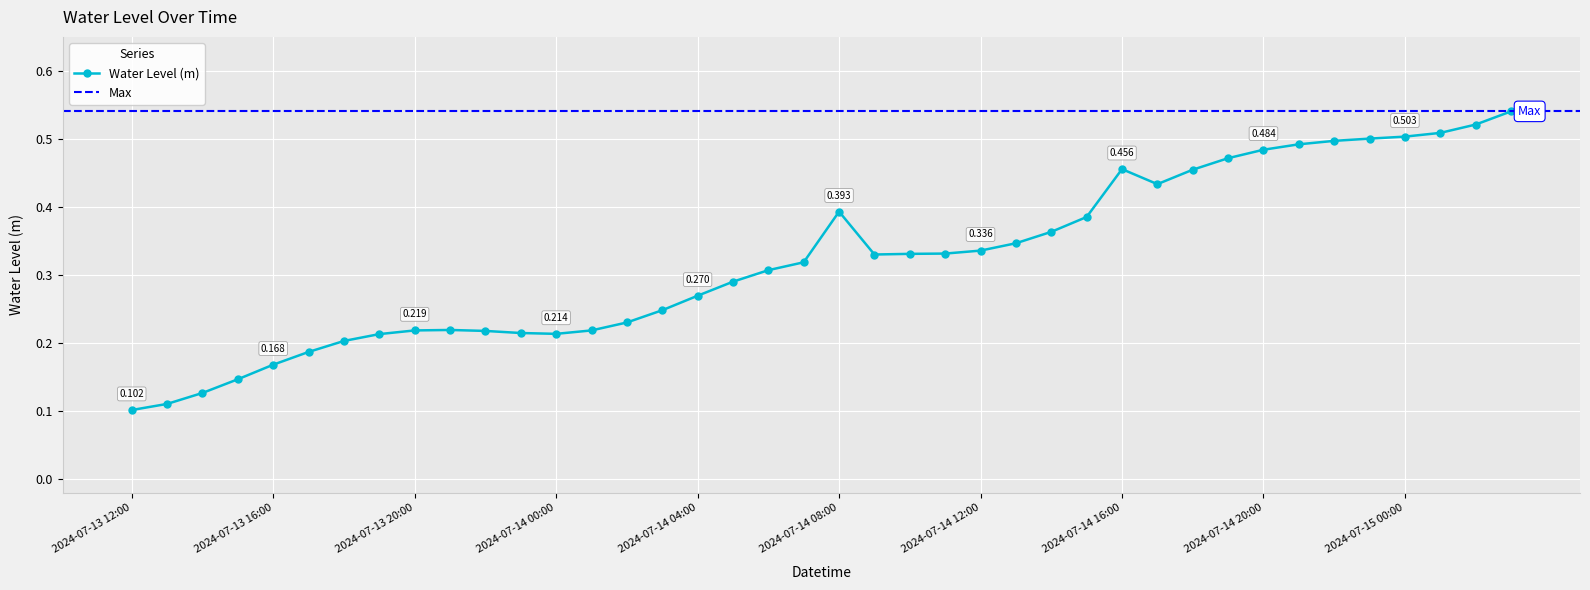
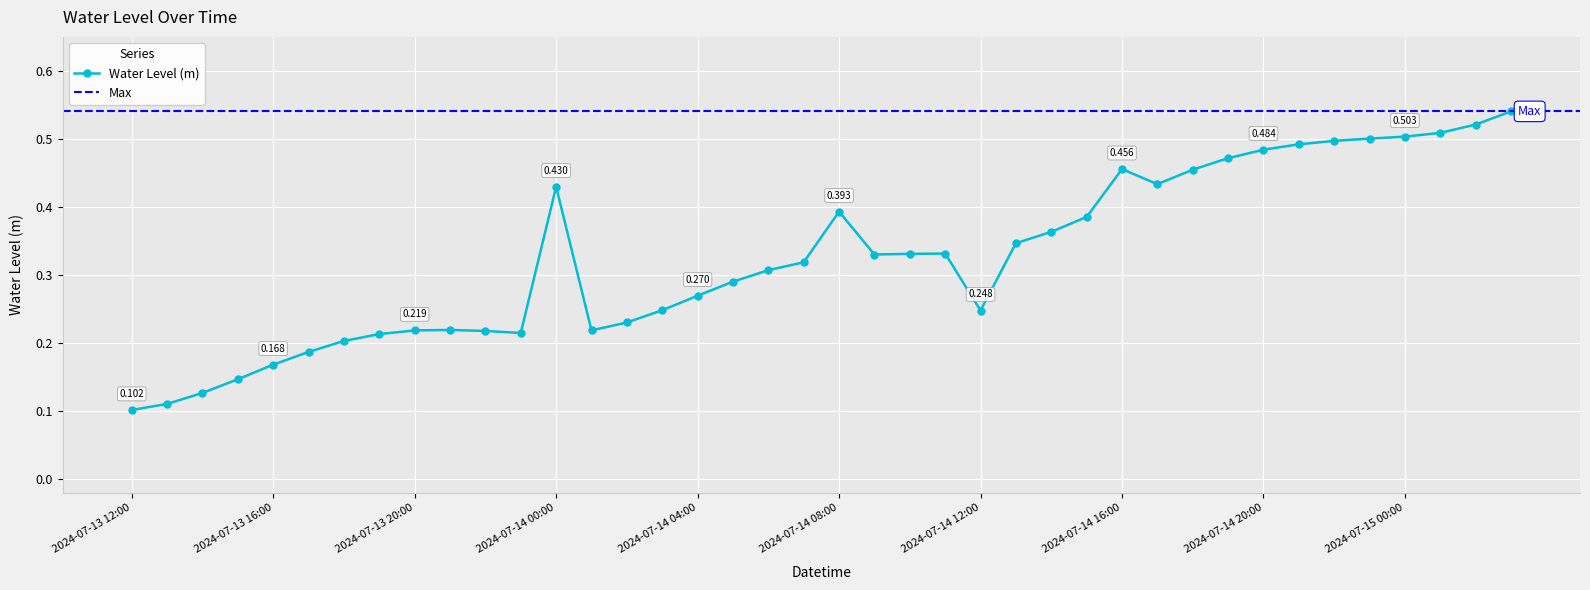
2024-07-14 00:00: 0.214 -> 0.430
2024-07-14 12:00: 0.336 -> 0.248
